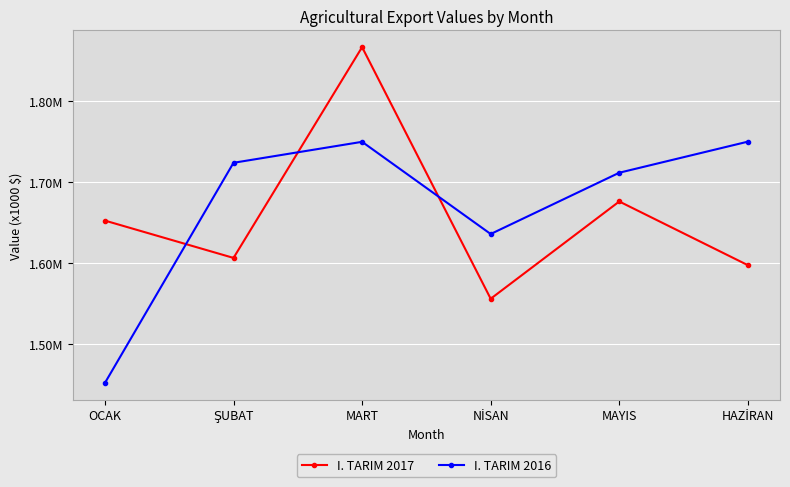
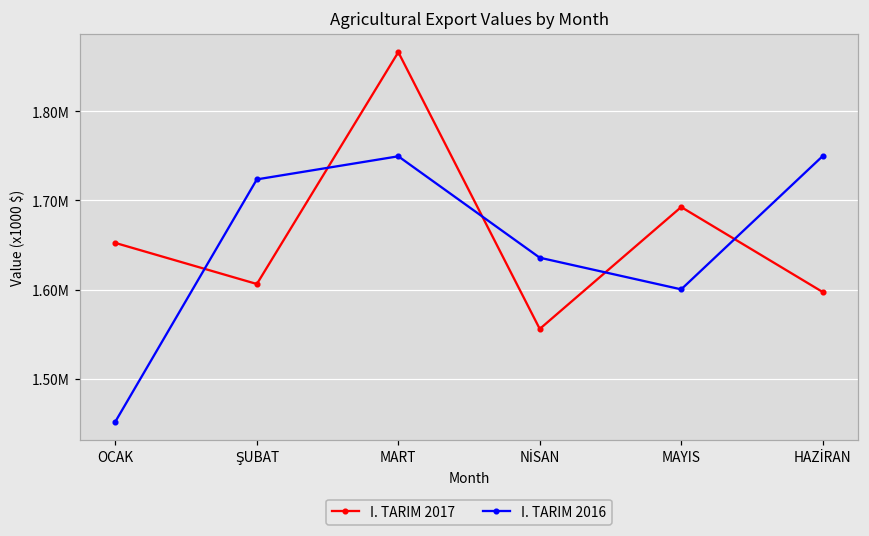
I. TARIM 2017, MAYIS: 1680000 -> 1690000
I. TARIM 2016, MAYIS: 1710000 -> 1600000
